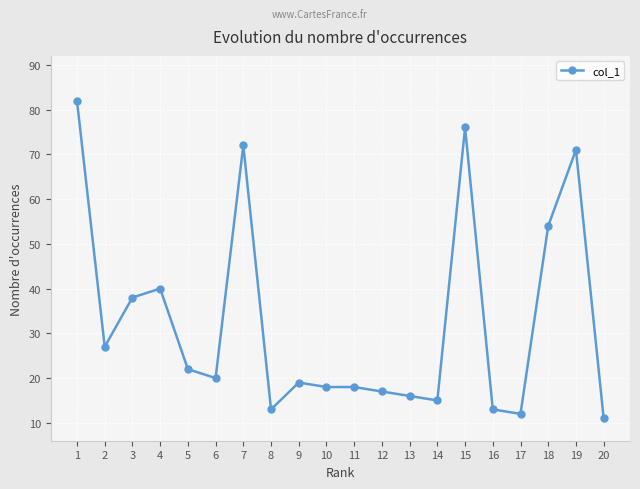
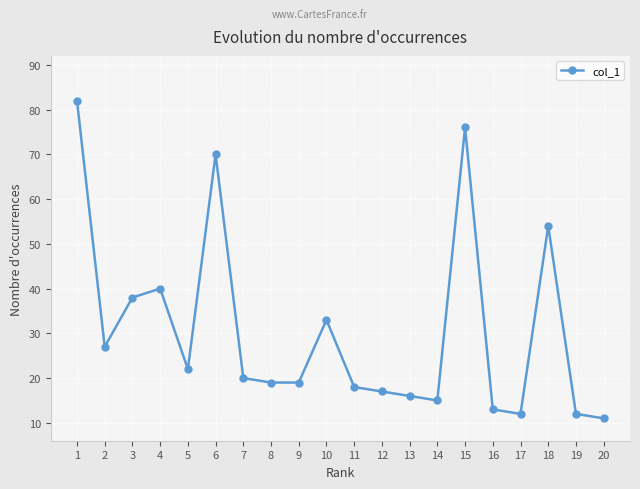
6: 20 -> 70
7: 72 -> 20
8: 13 -> 19
10: 18 -> 33
19: 71 -> 12
